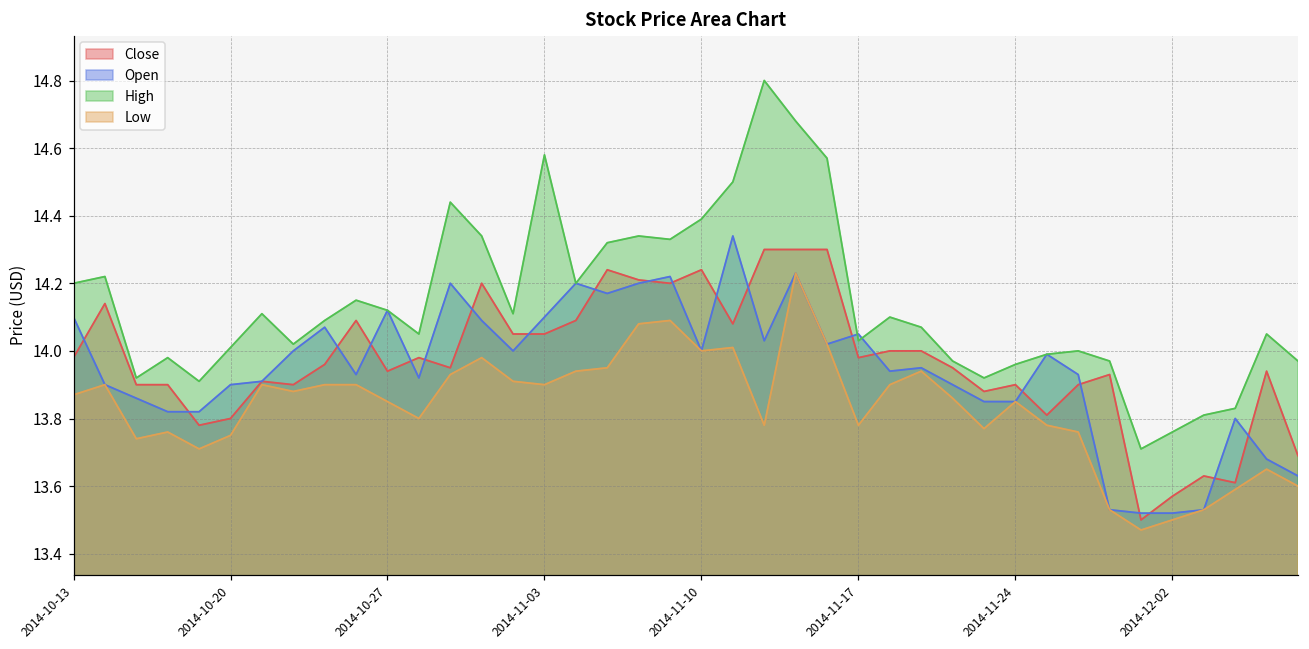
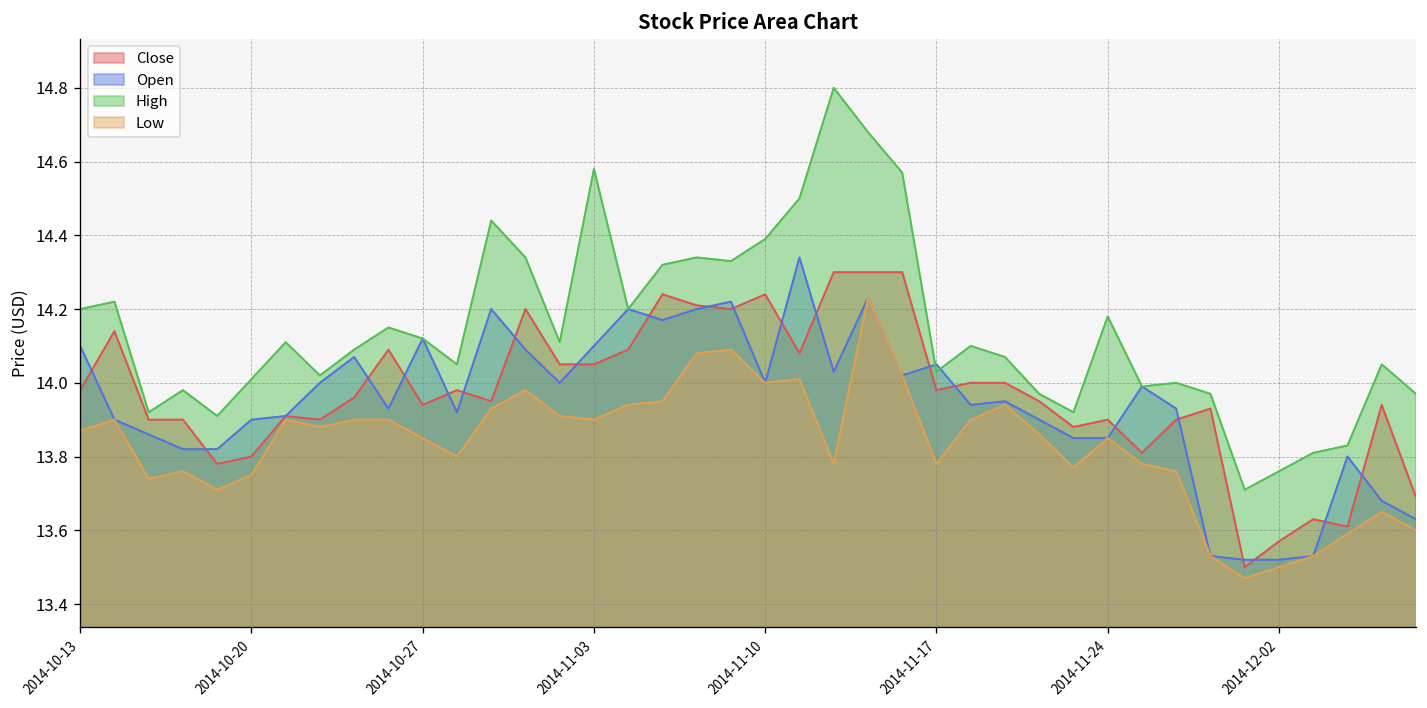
High, 2014-11-24: 13.96 -> 14.18
